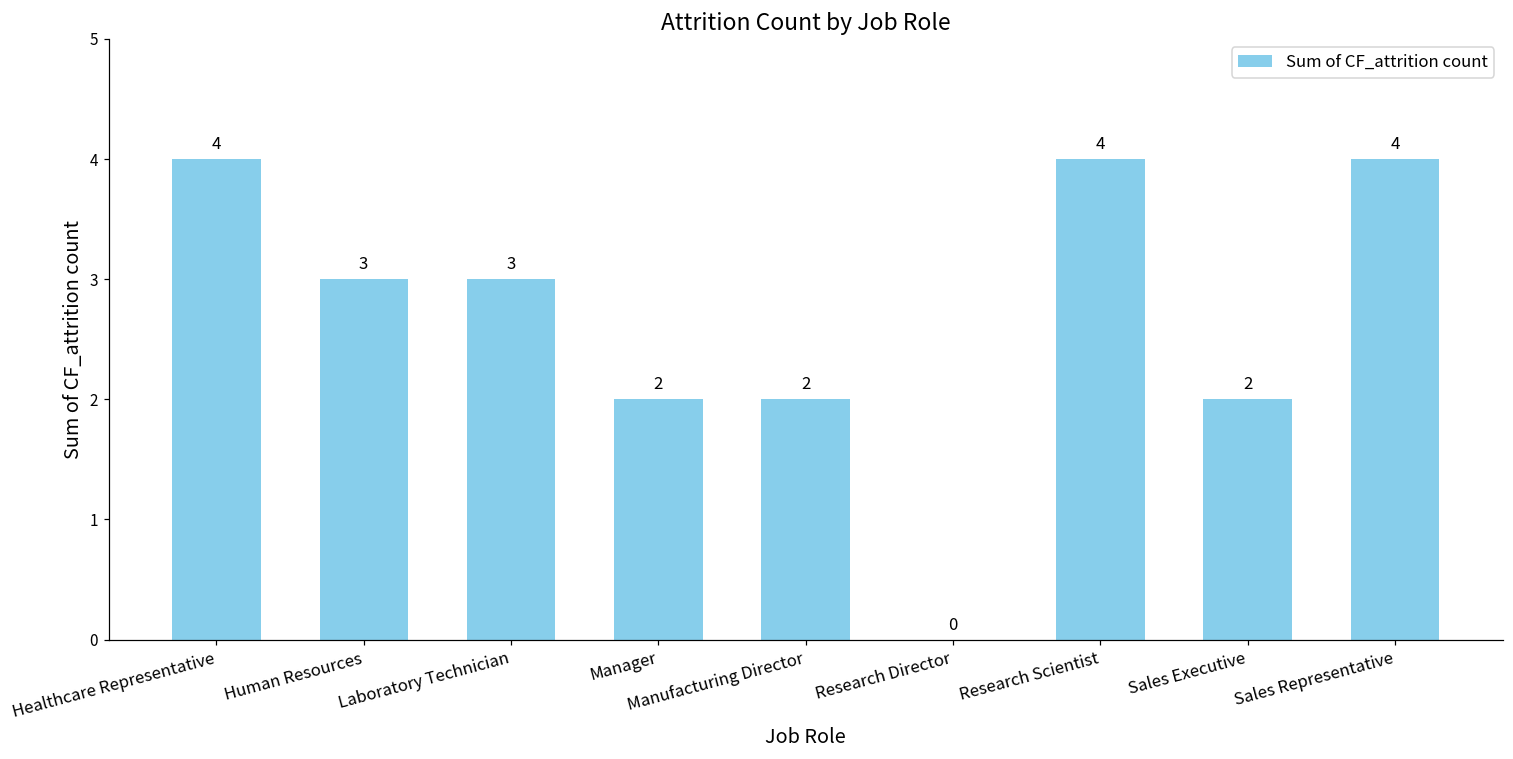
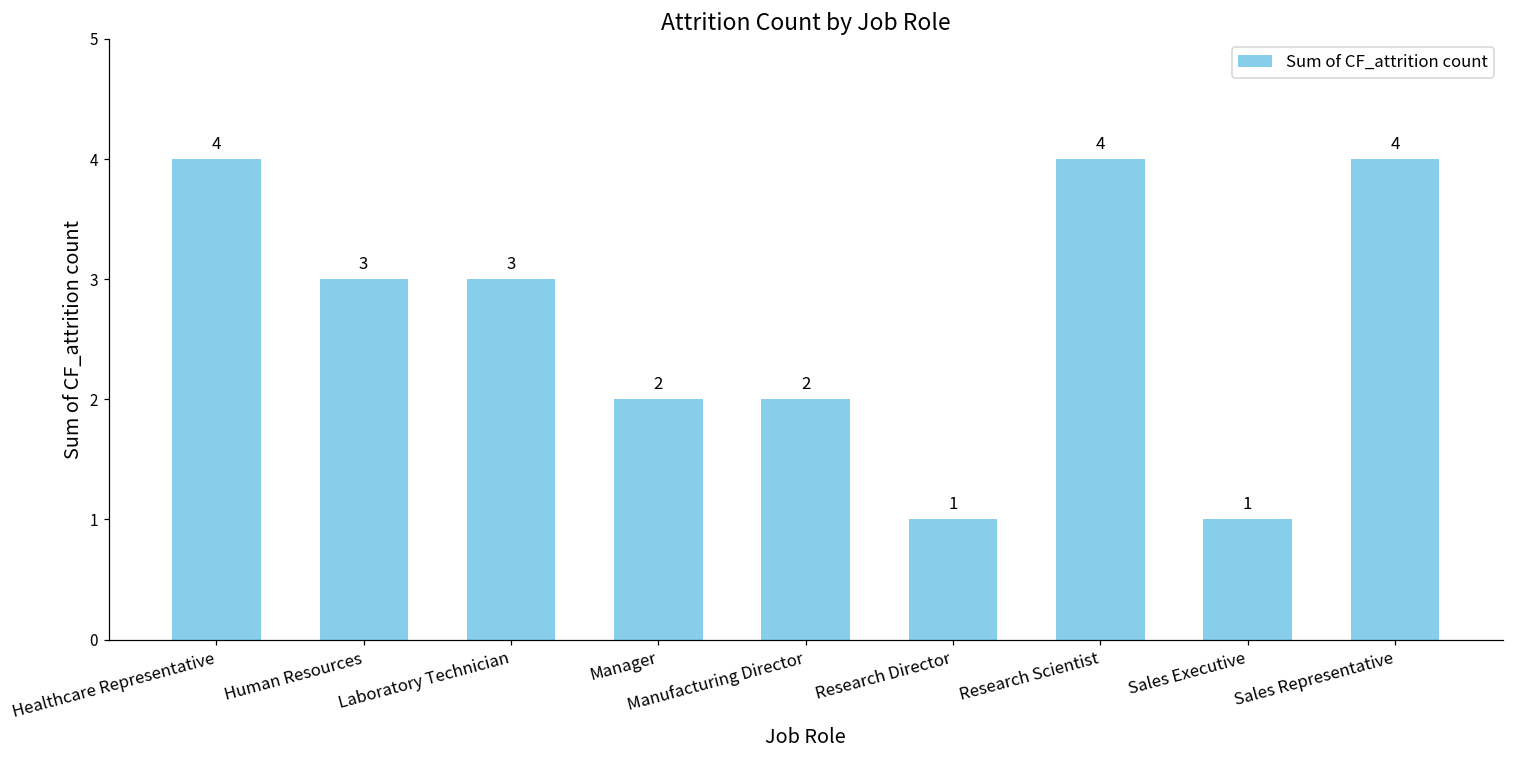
Research Director: 0 -> 1
Sales Executive: 2 -> 1
